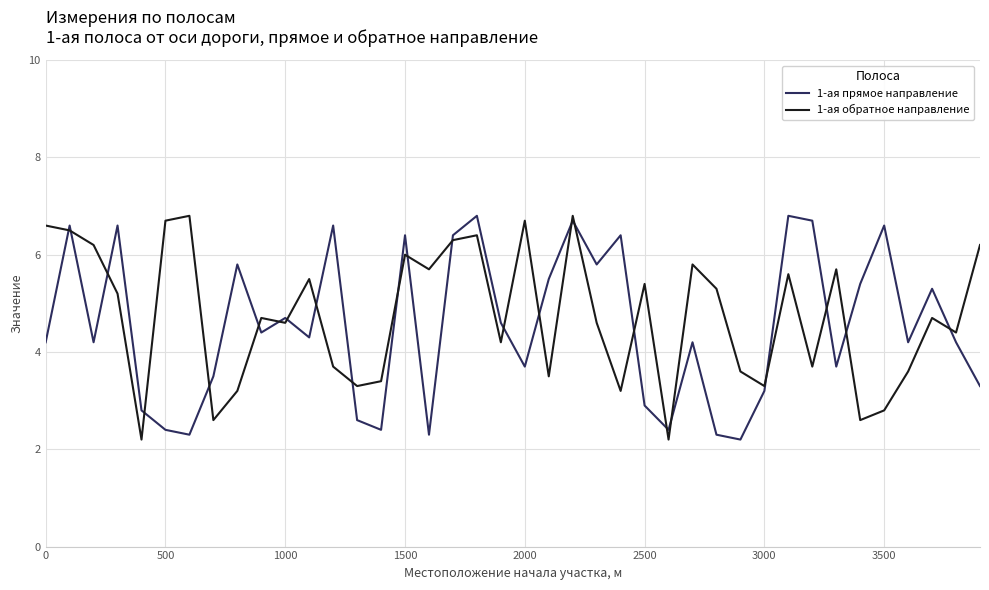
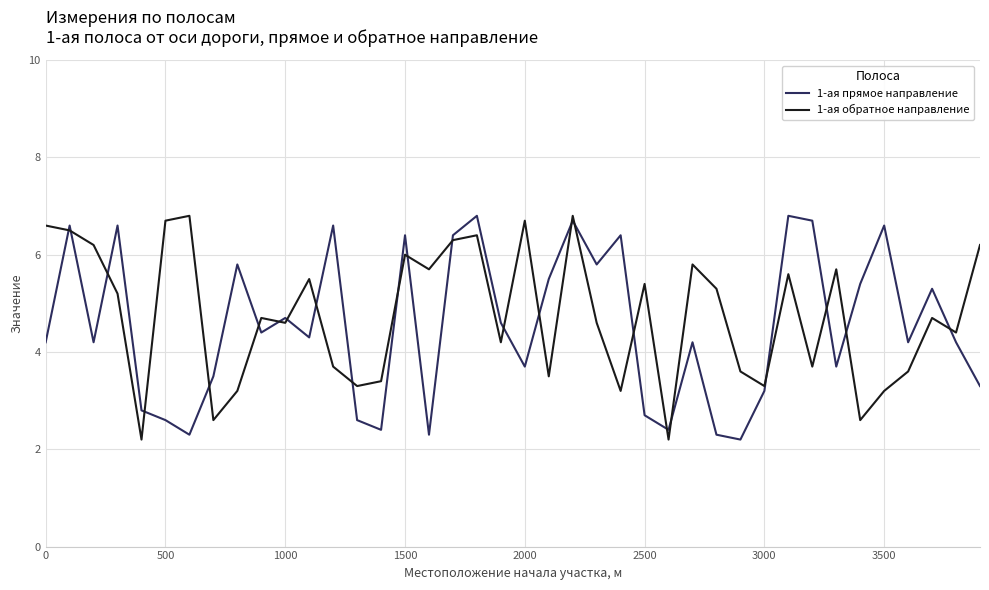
1-ая прямое направление, 500: 2.4 -> 2.6
1-ая прямое направление, 2500: 2.9 -> 2.7
1-ая обратное направление, 3500: 2.8 -> 3.2
